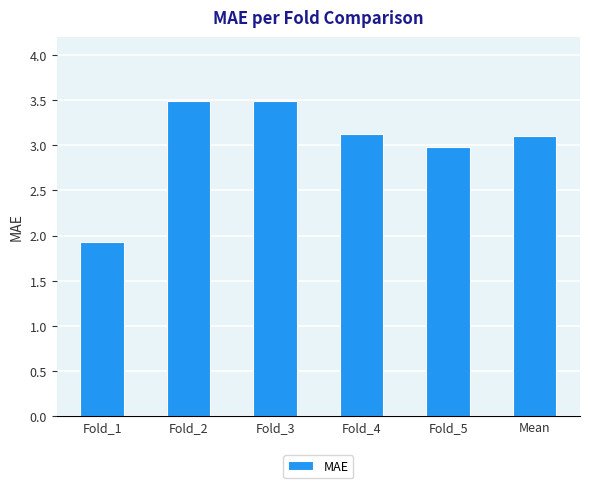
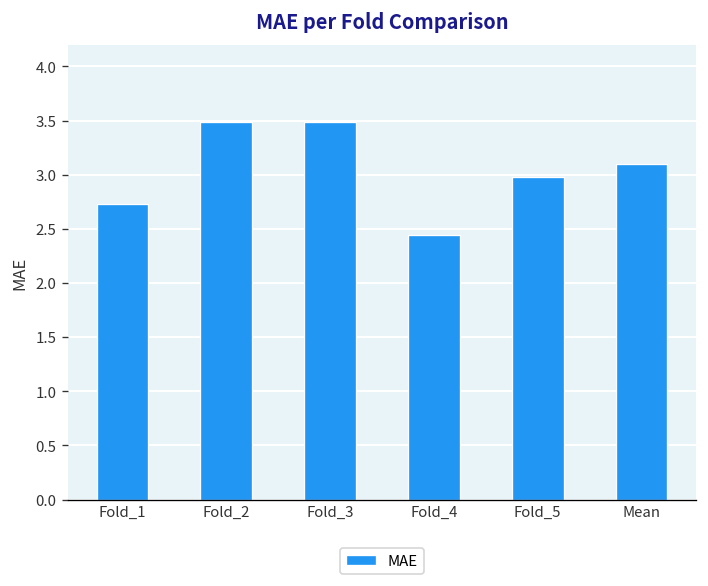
Fold_1: 1.9 -> 2.7
Fold_4: 3.1 -> 2.4
